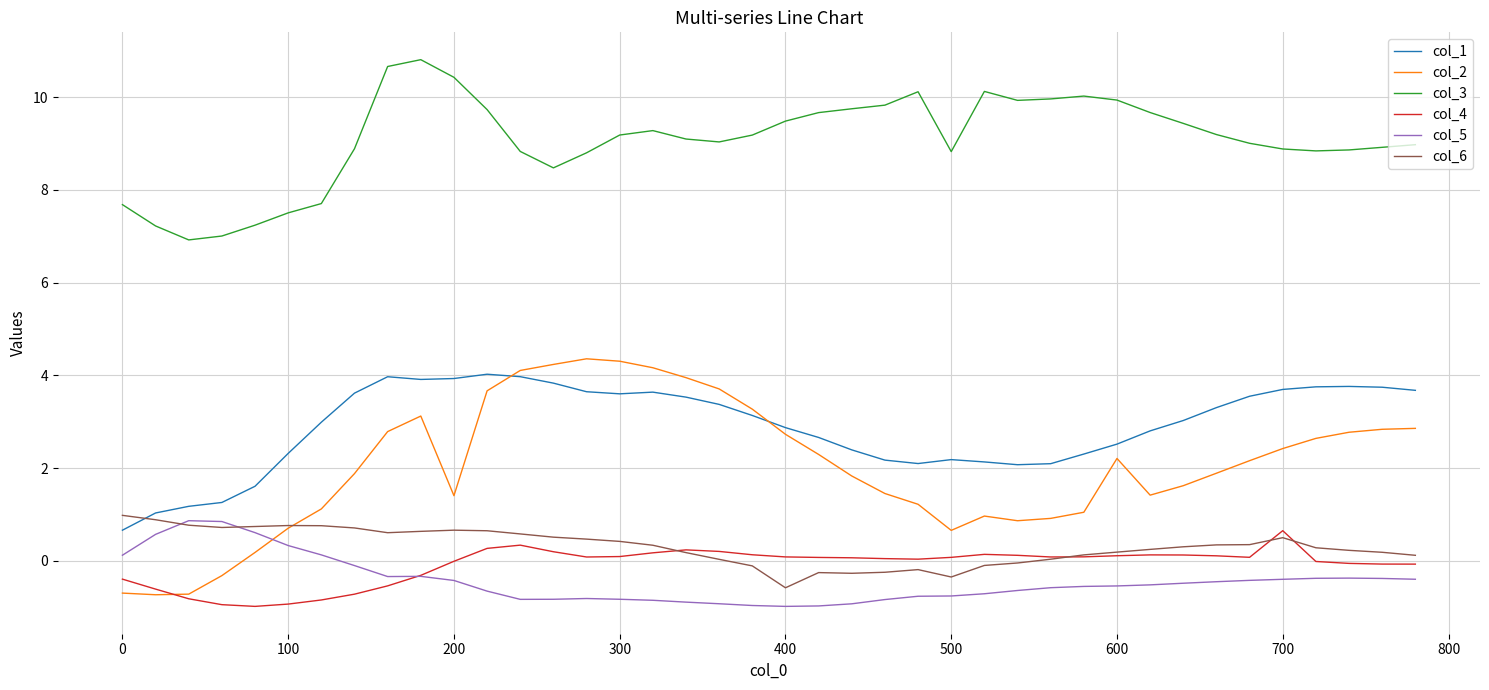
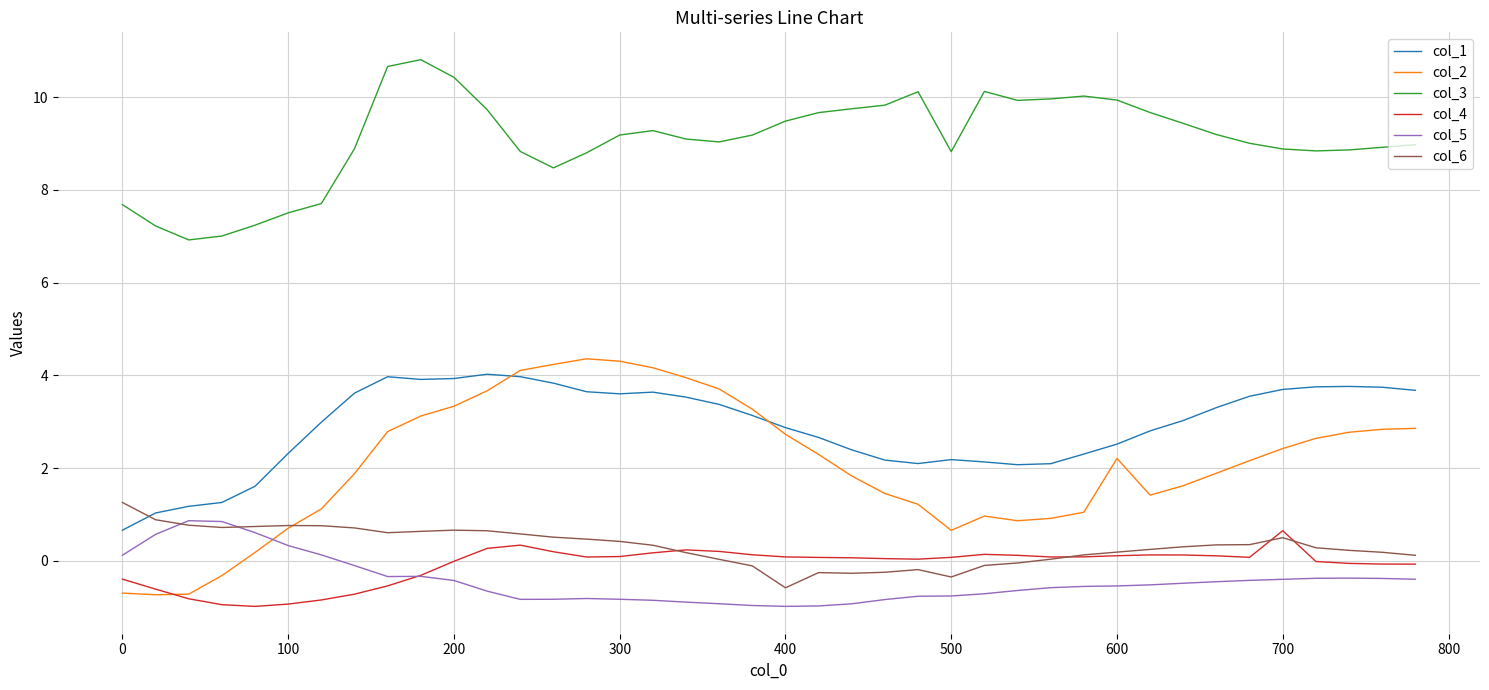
col_6, 0: 1.0 -> 1.3
col_2, 200: 1.4 -> 3.3
